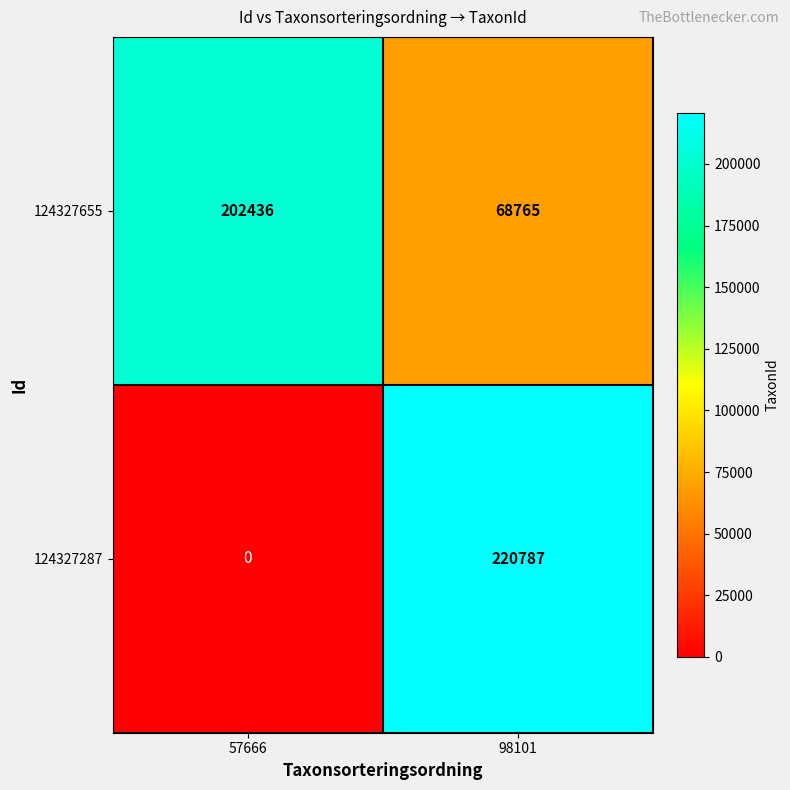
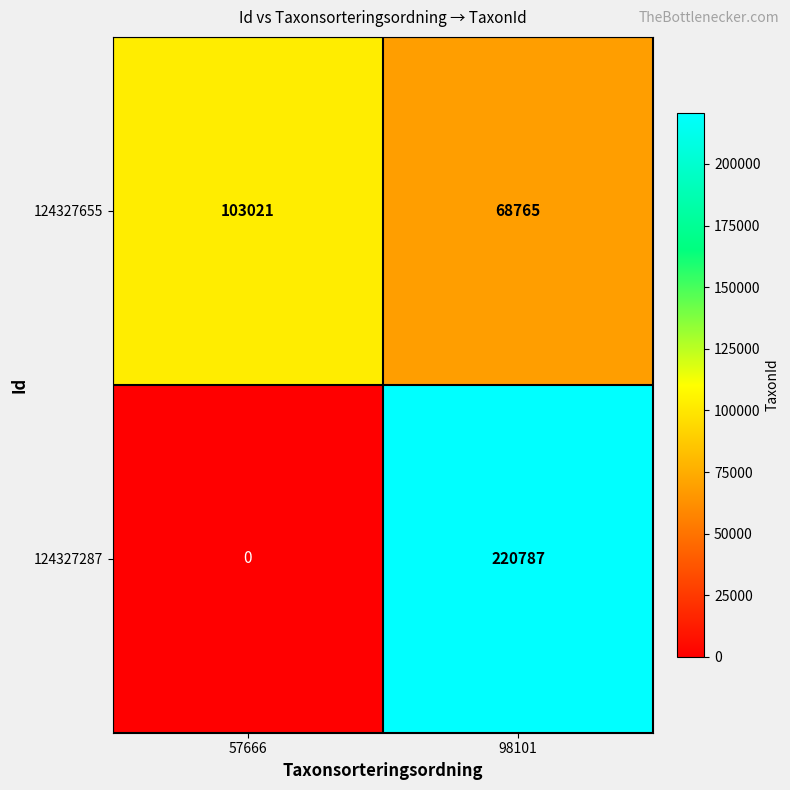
124327655, 57666: 202436 -> 103021
